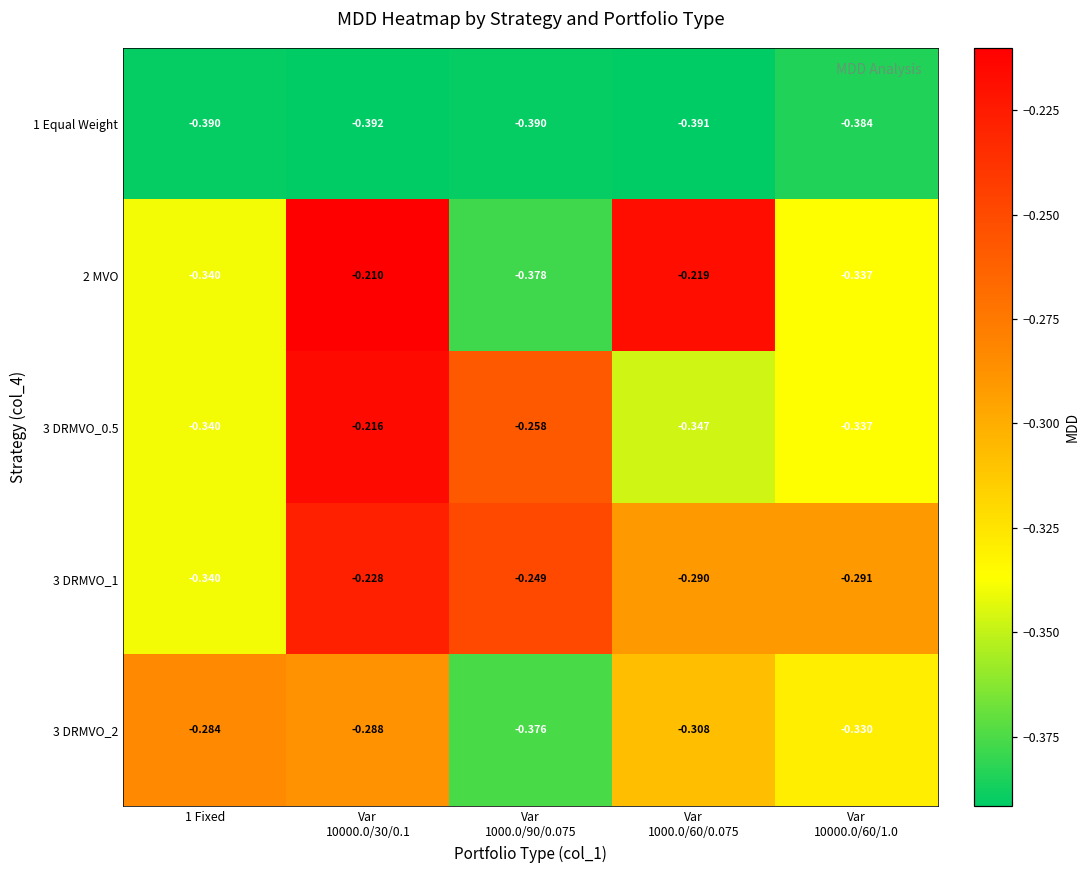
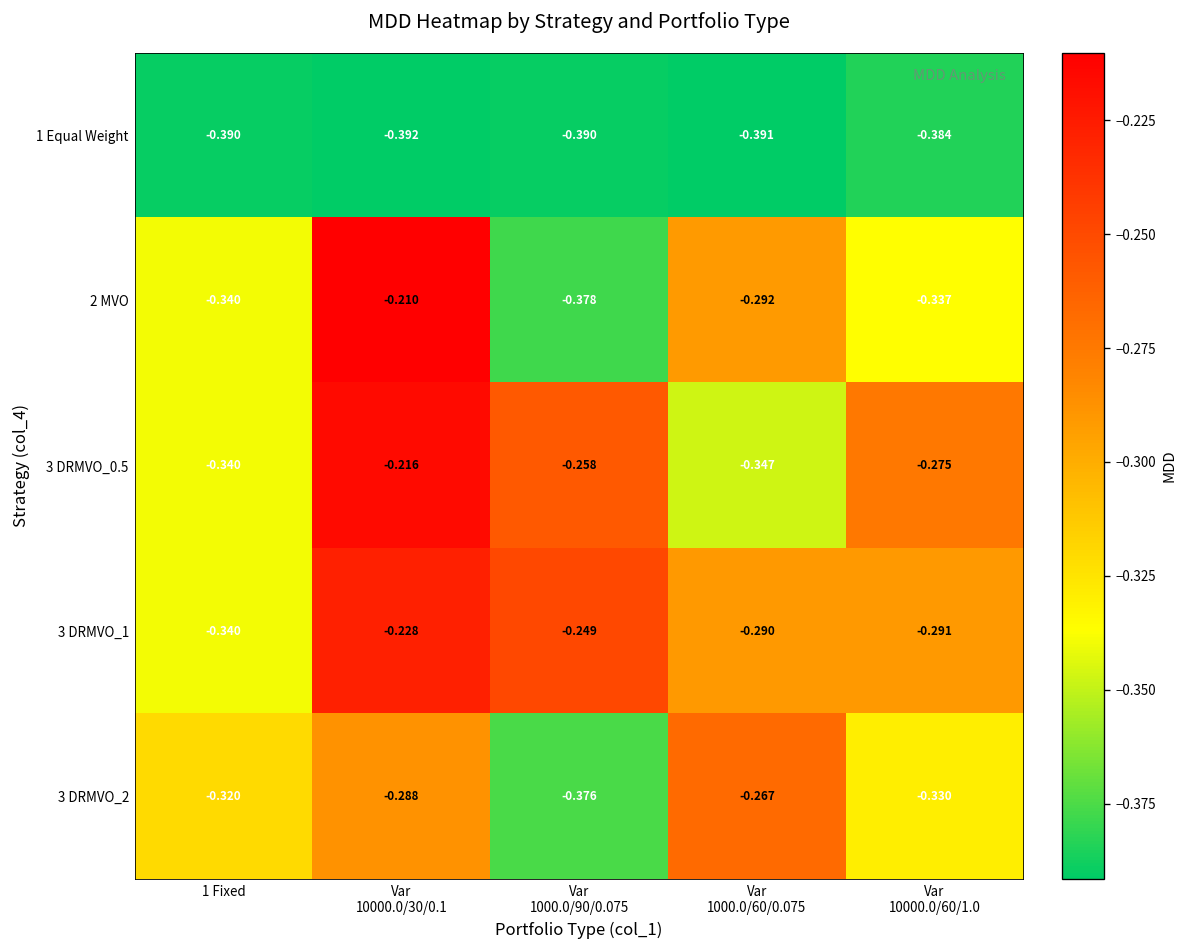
2 MVO, Var 1000.0/60/0.075: -0.219 -> -0.292
3 DRMVO_0.5, Var 10000.0/60/1.0: -0.337 -> -0.275
3 DRMVO_2, 1 Fixed: -0.284 -> -0.320
3 DRMVO_2, Var 1000.0/60/0.075: -0.308 -> -0.267
